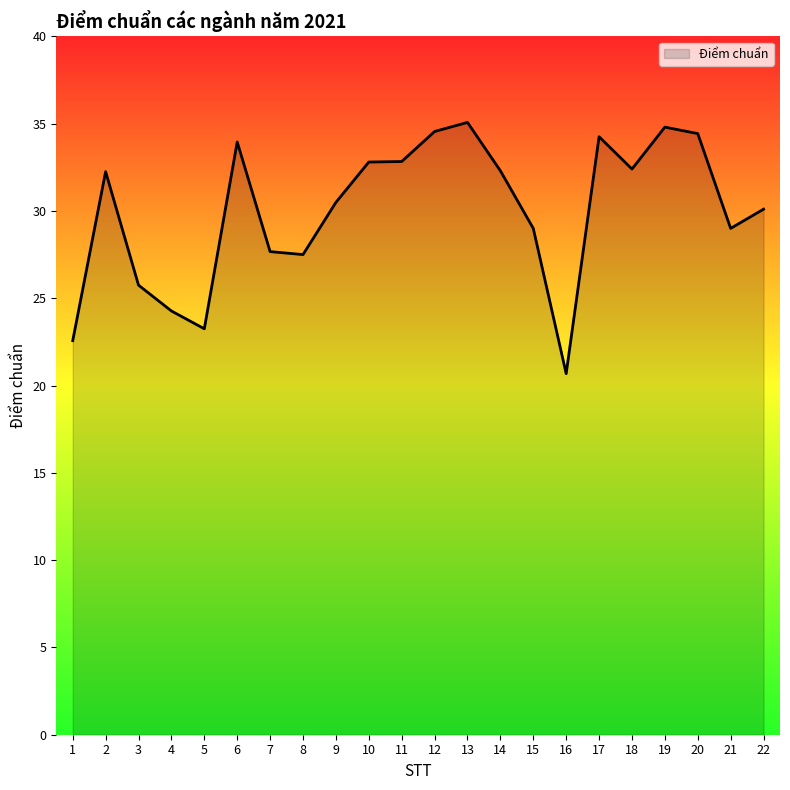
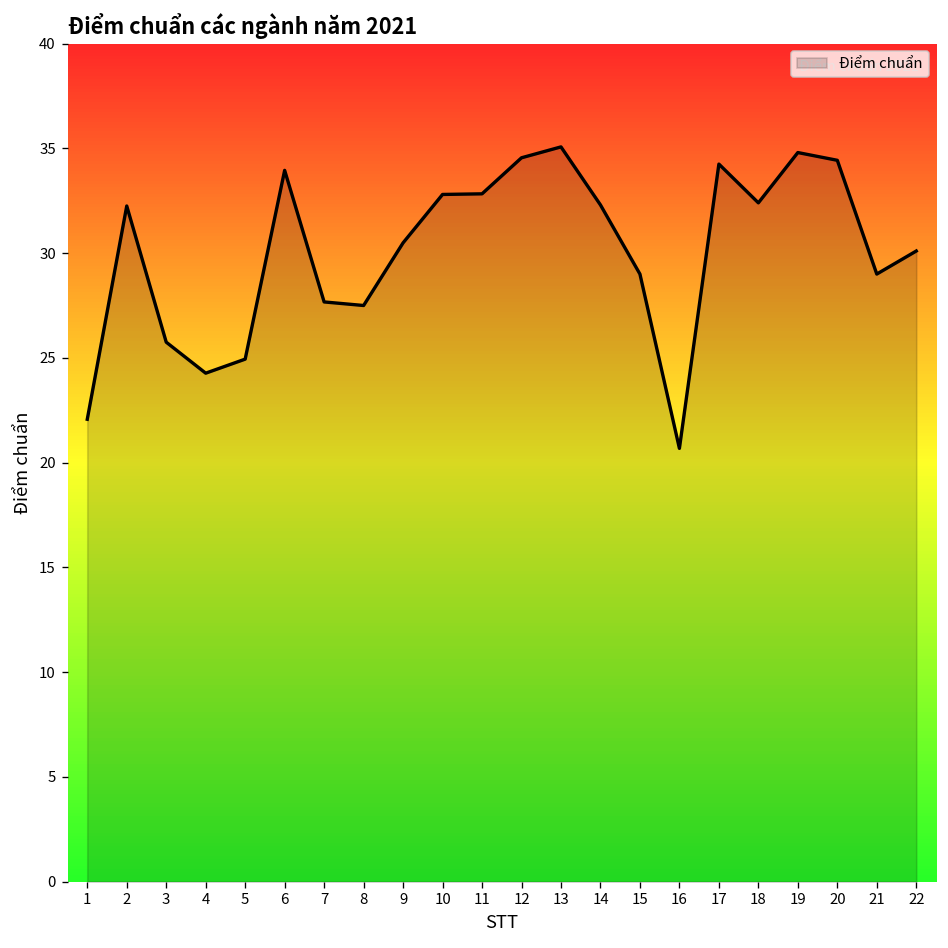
1: 22.6 -> 22.1
5: 23.3 -> 24.9
